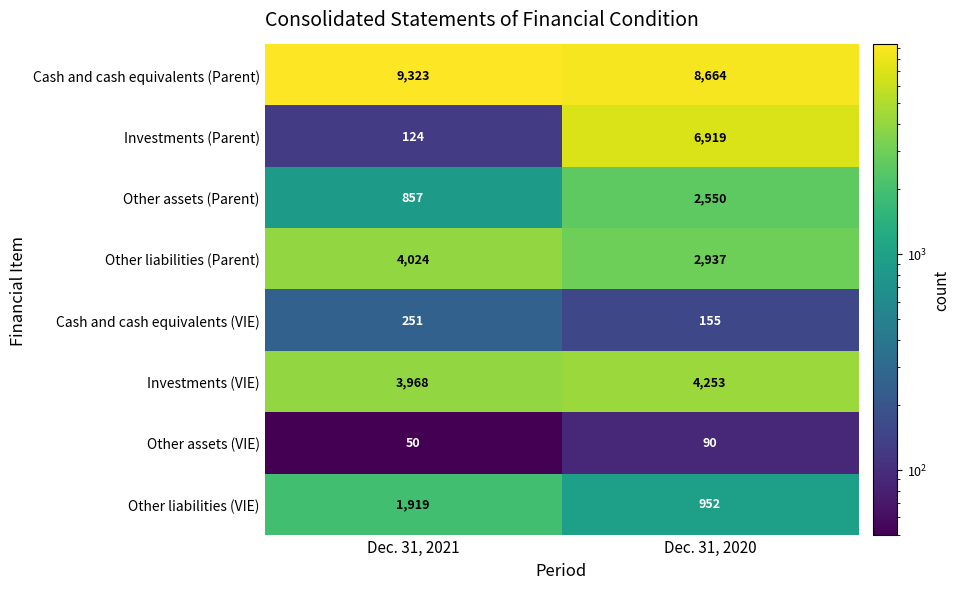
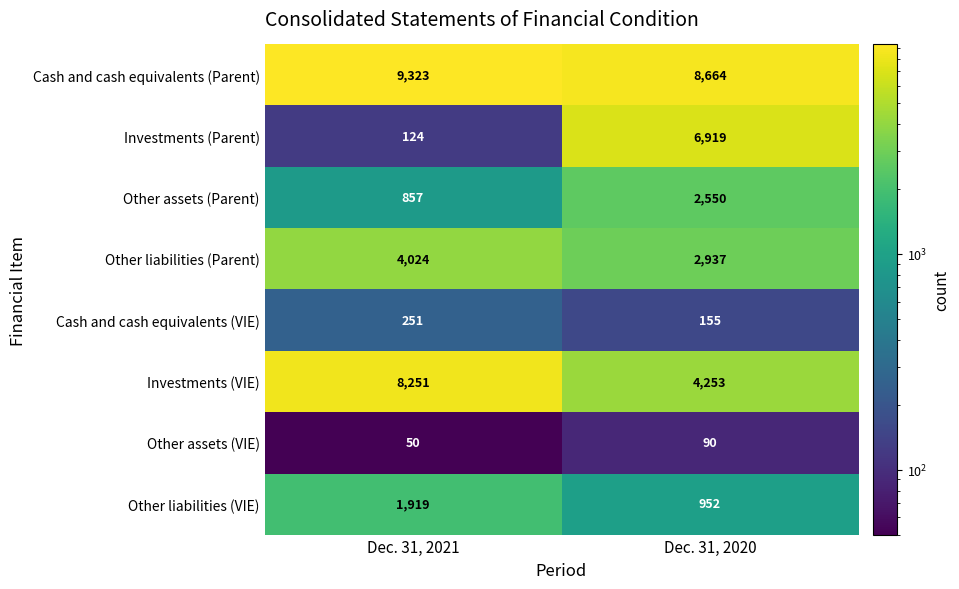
Investments (VIE), Dec. 31, 2021: 3,968 -> 8,251
